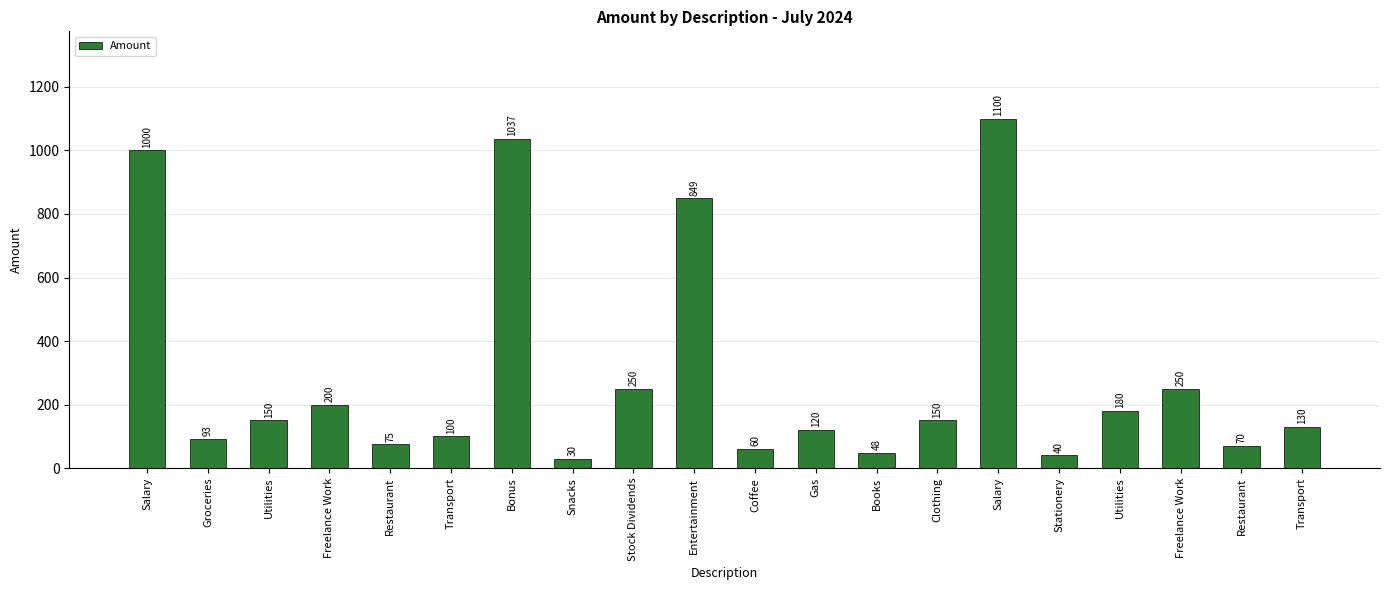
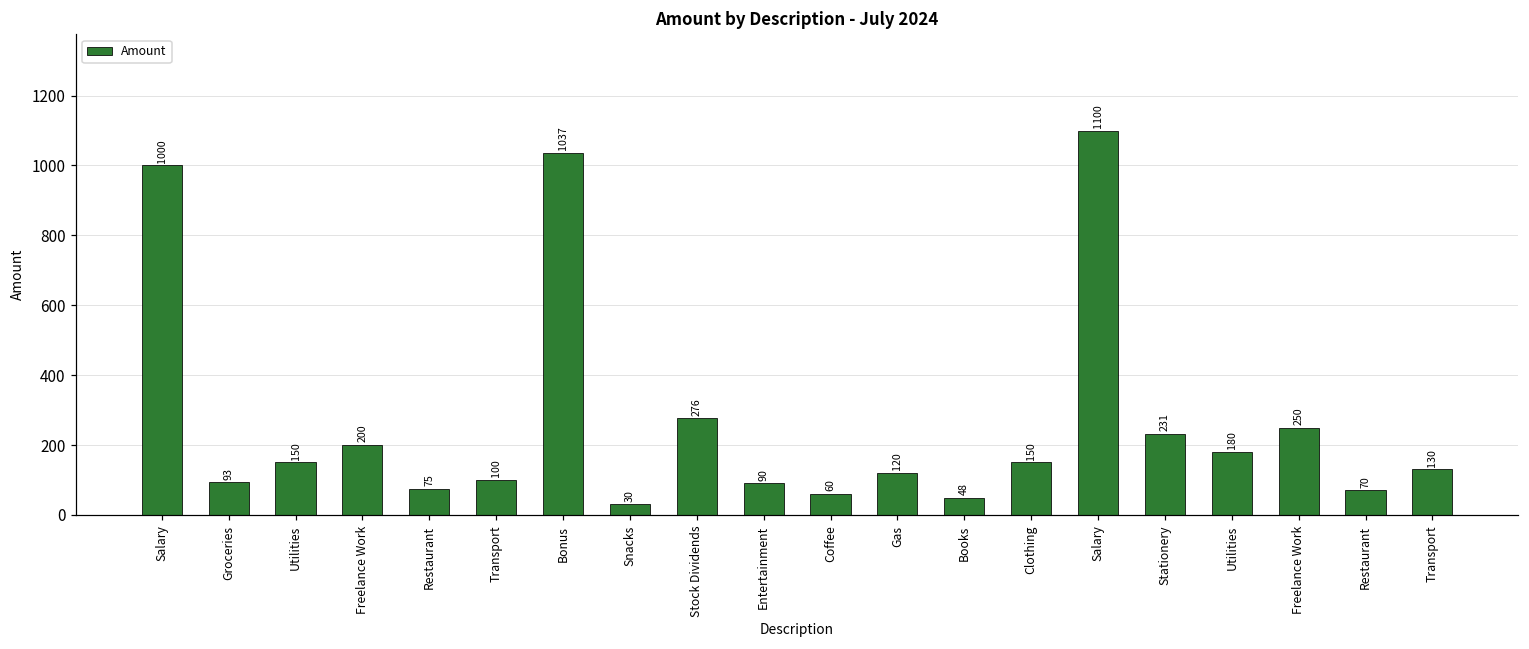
Stock Dividends: 250 -> 276
Entertainment: 849 -> 90
Stationery: 40 -> 231
